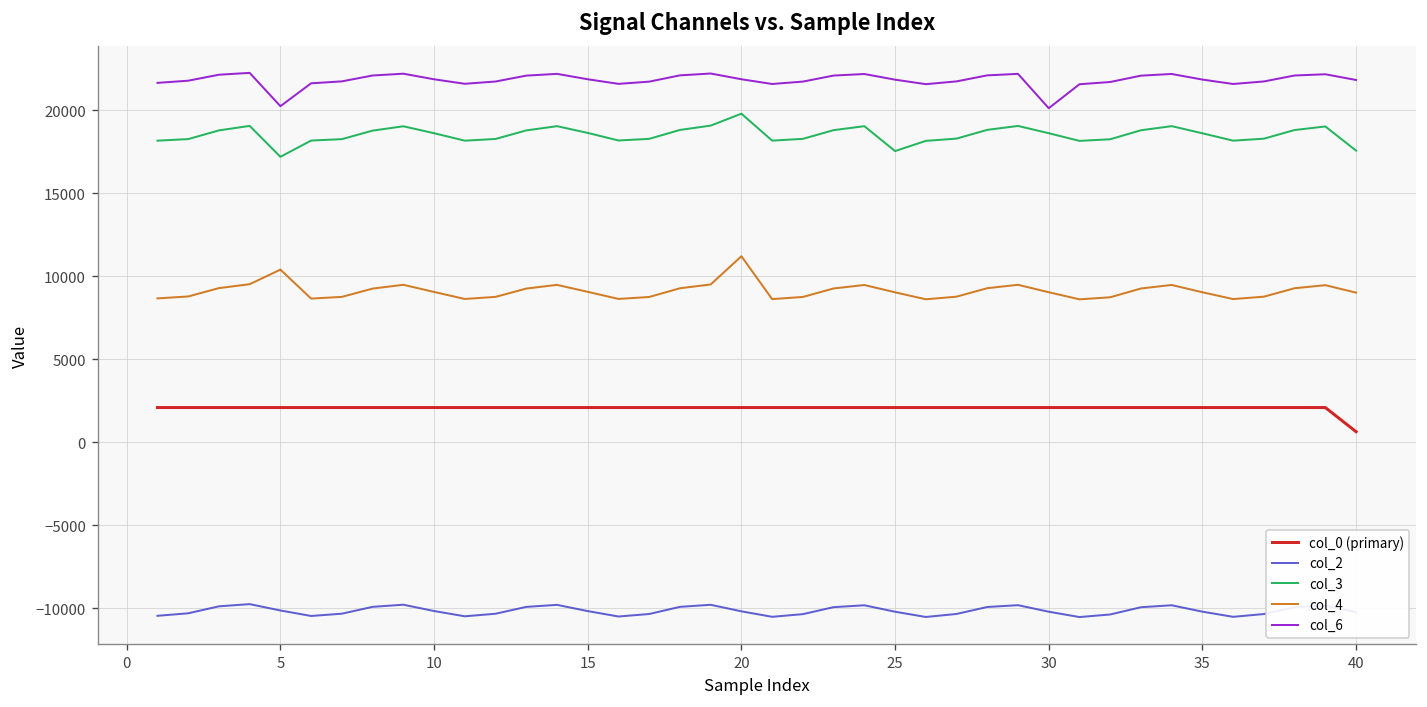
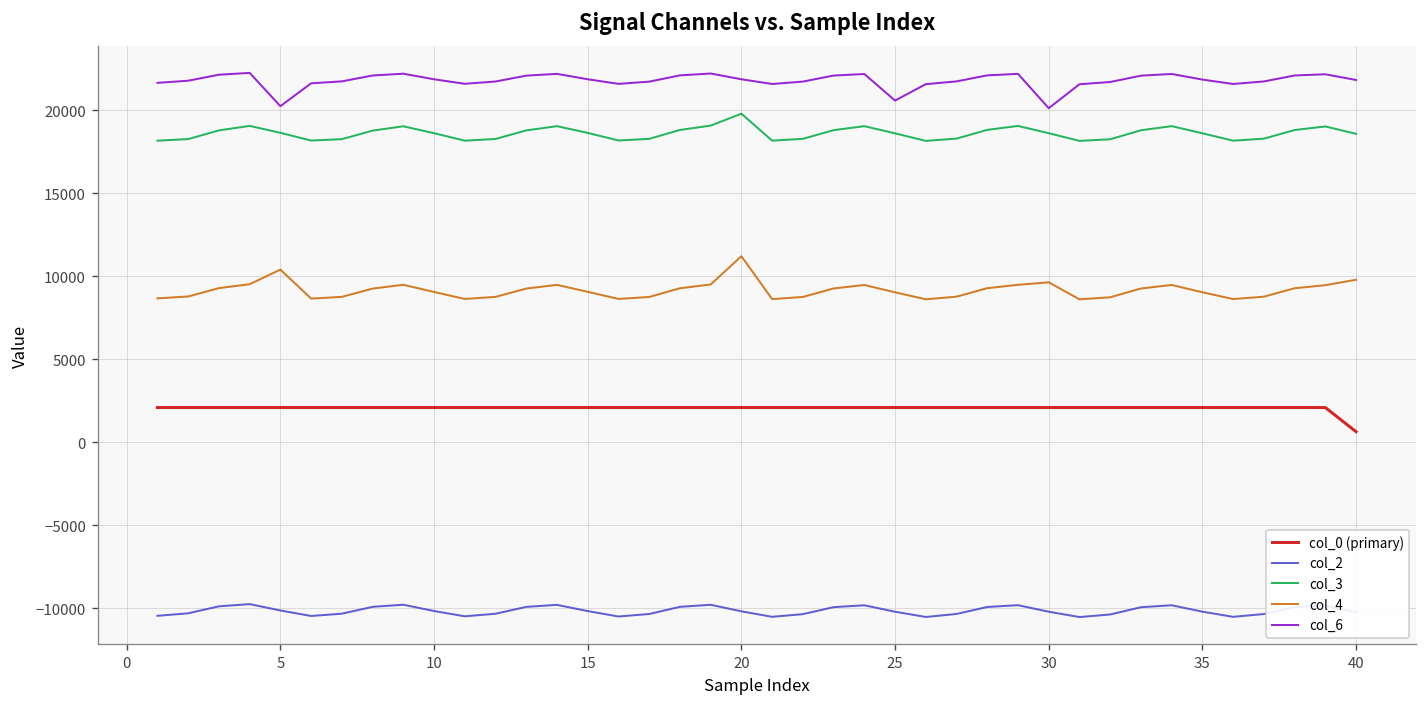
col_3, 5: 17200 -> 18600
col_3, 25: 17500 -> 18600
col_6, 25: 21800 -> 20600
col_4, 30: 9000 -> 9600
col_3, 40: 17600 -> 18600
col_4, 40: 9000 -> 9800
